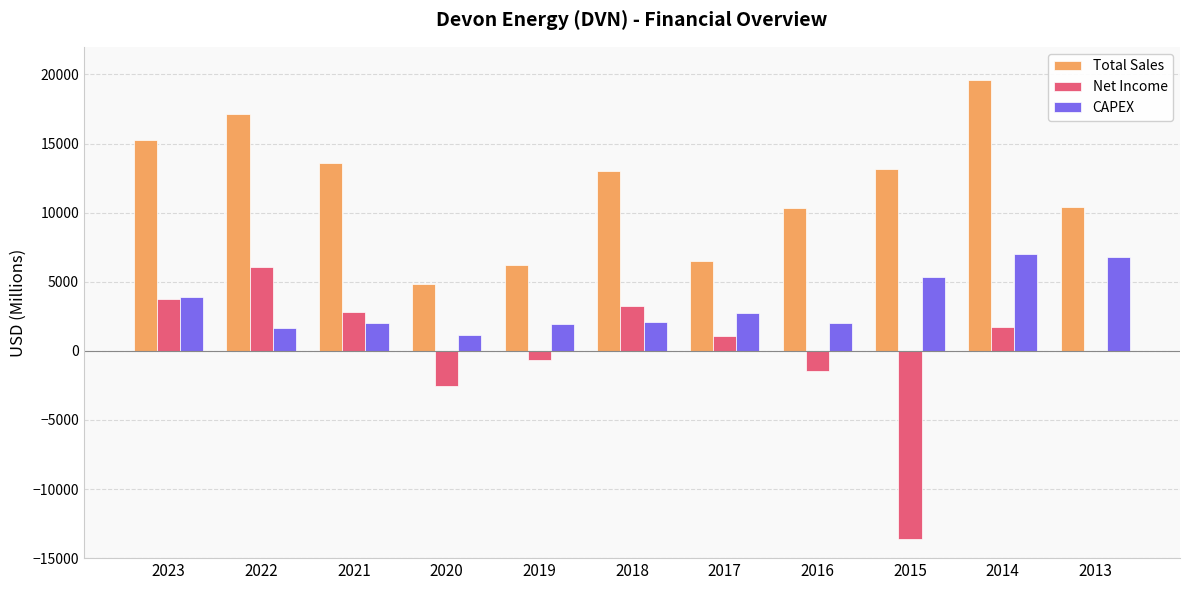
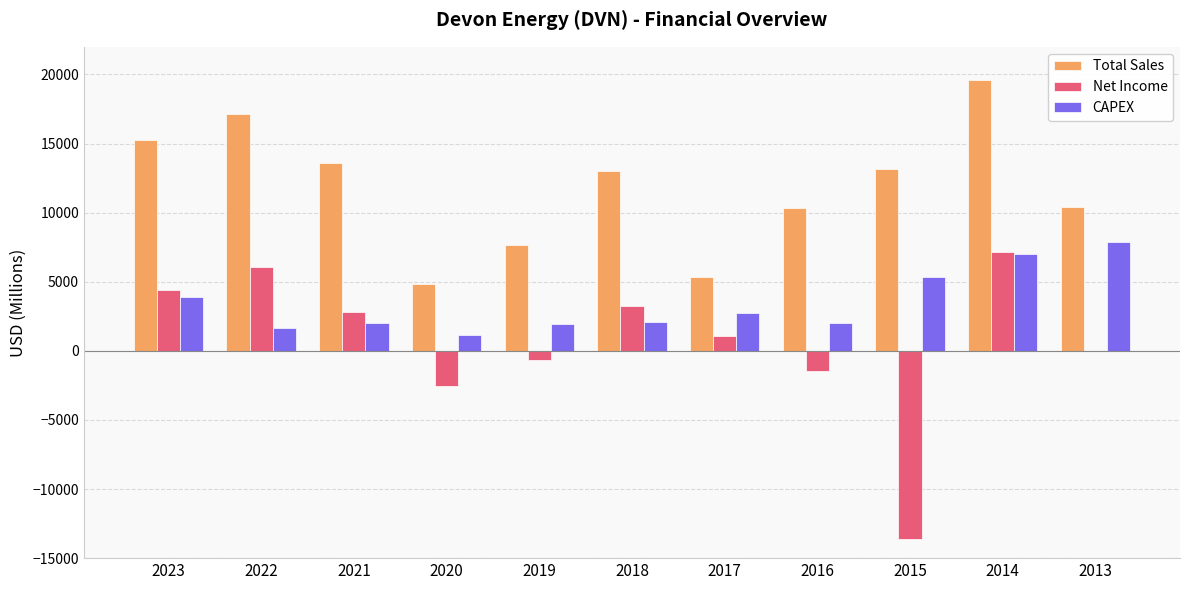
Net Income, 2023: 3800 -> 4400
Total Sales, 2019: 6200 -> 7700
Total Sales, 2017: 6500 -> 5400
Net Income, 2014: 1700 -> 7200
CAPEX, 2013: 6800 -> 7900
